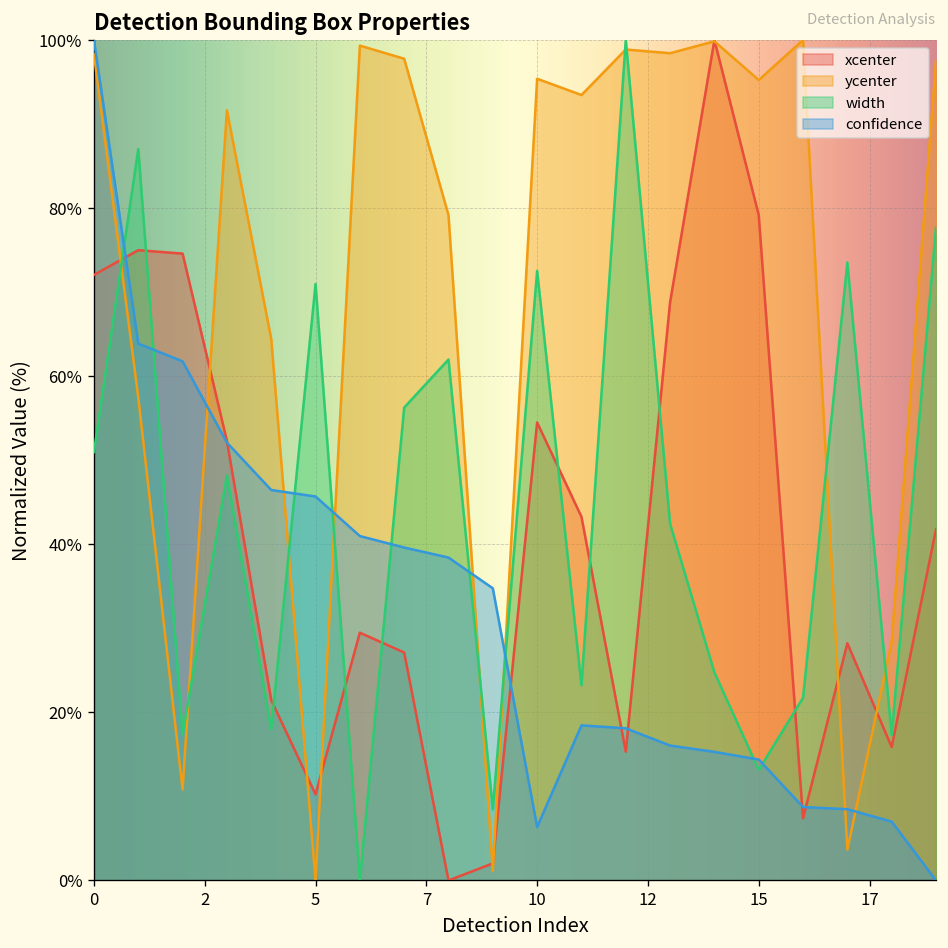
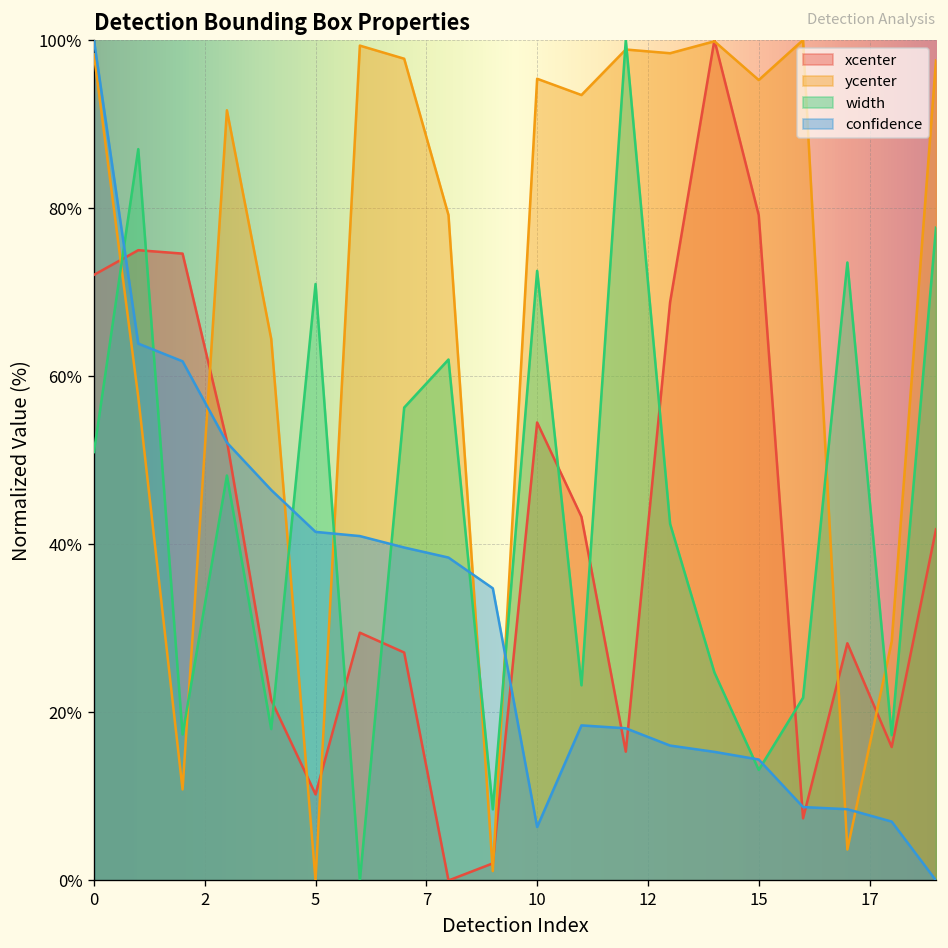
confidence, 5: 46% -> 41%
